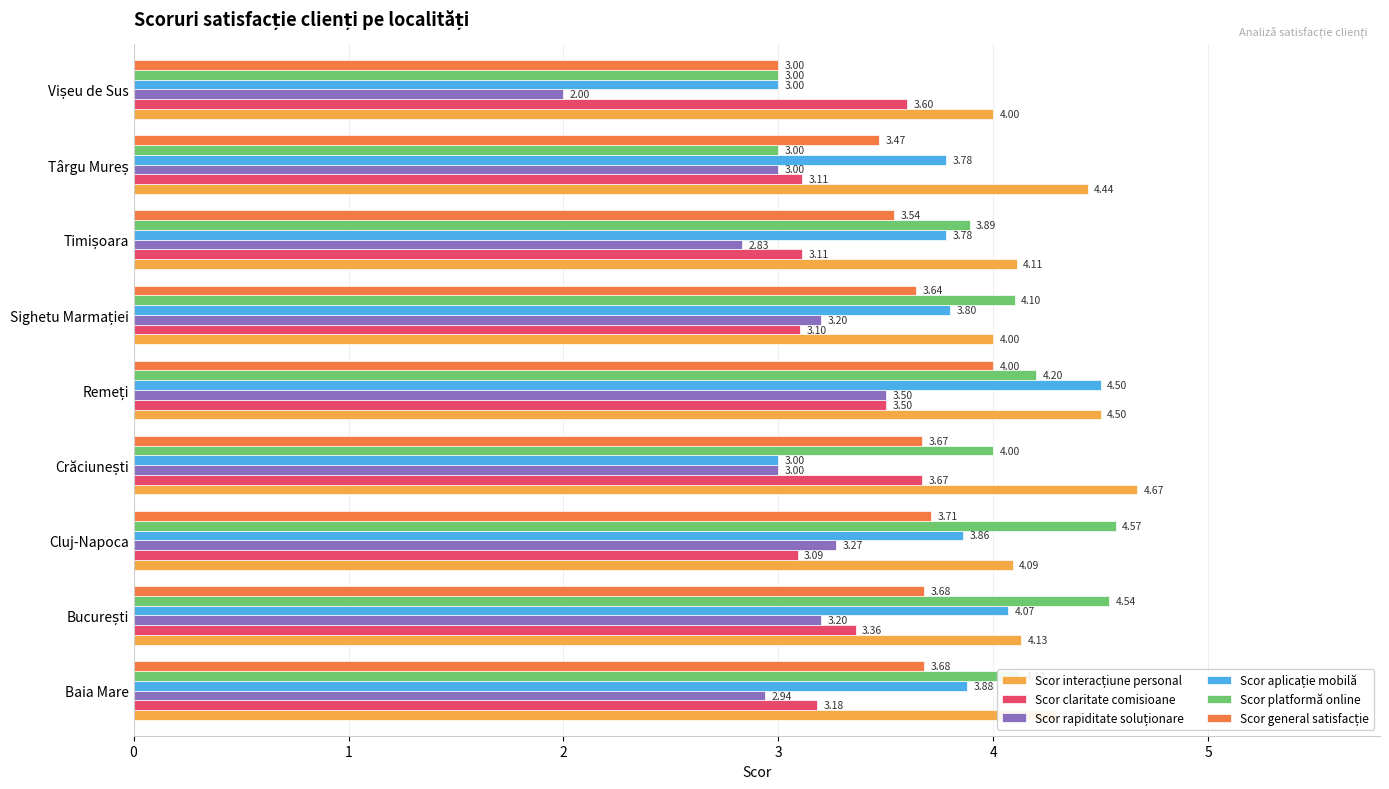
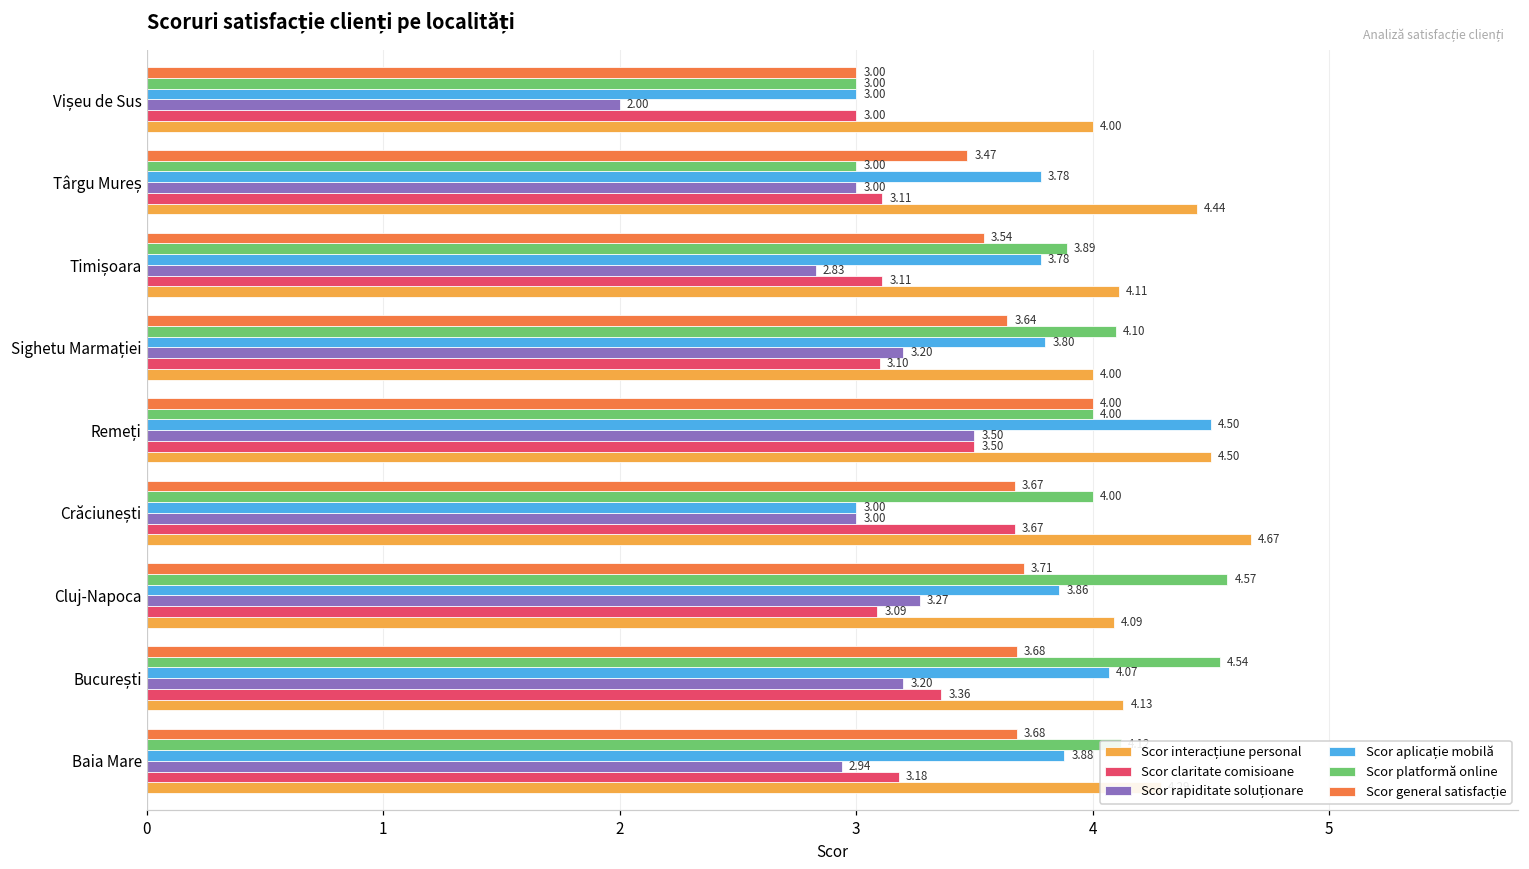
Scor claritate comisioane, Vișeu de Sus: 3.60 -> 3.00
Scor platformă online, Remeți: 4.20 -> 4.00
